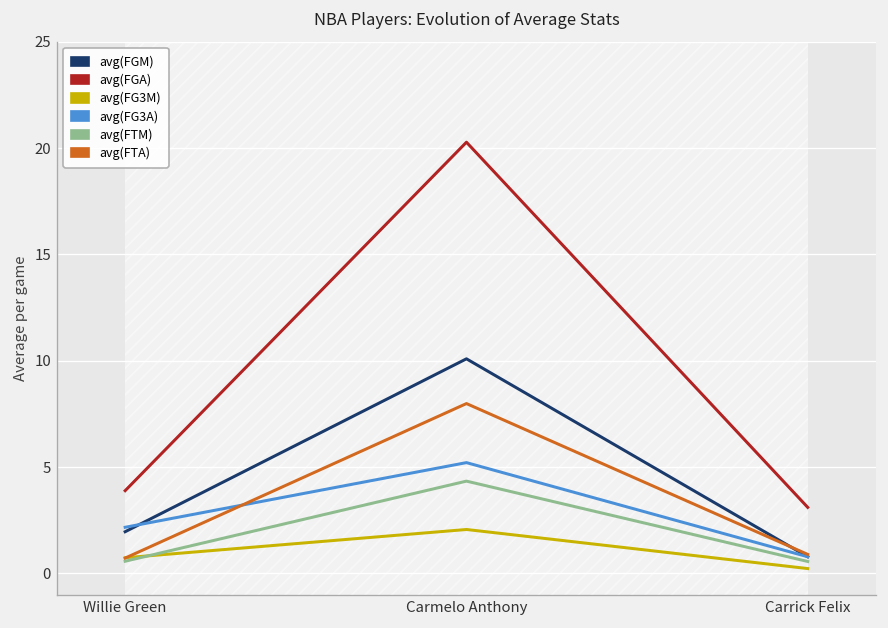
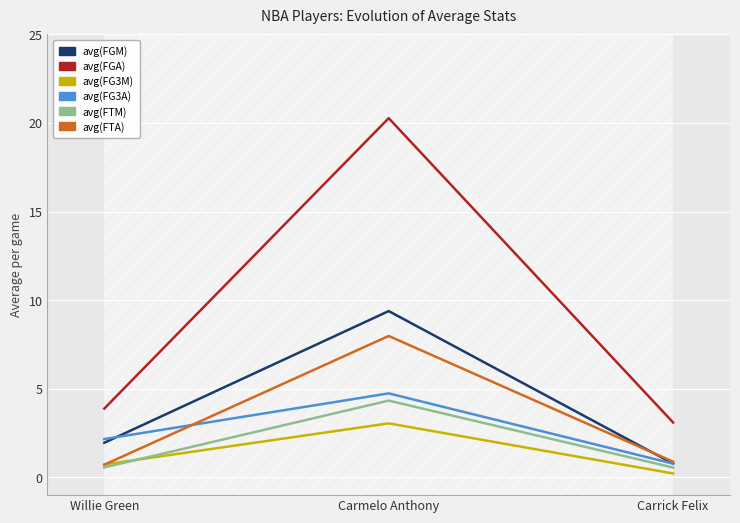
avg(FGM), Carmelo Anthony: 10.1 -> 9.4
avg(FG3M), Carmelo Anthony: 2.1 -> 3.1
avg(FG3A), Carmelo Anthony: 5.2 -> 4.7
